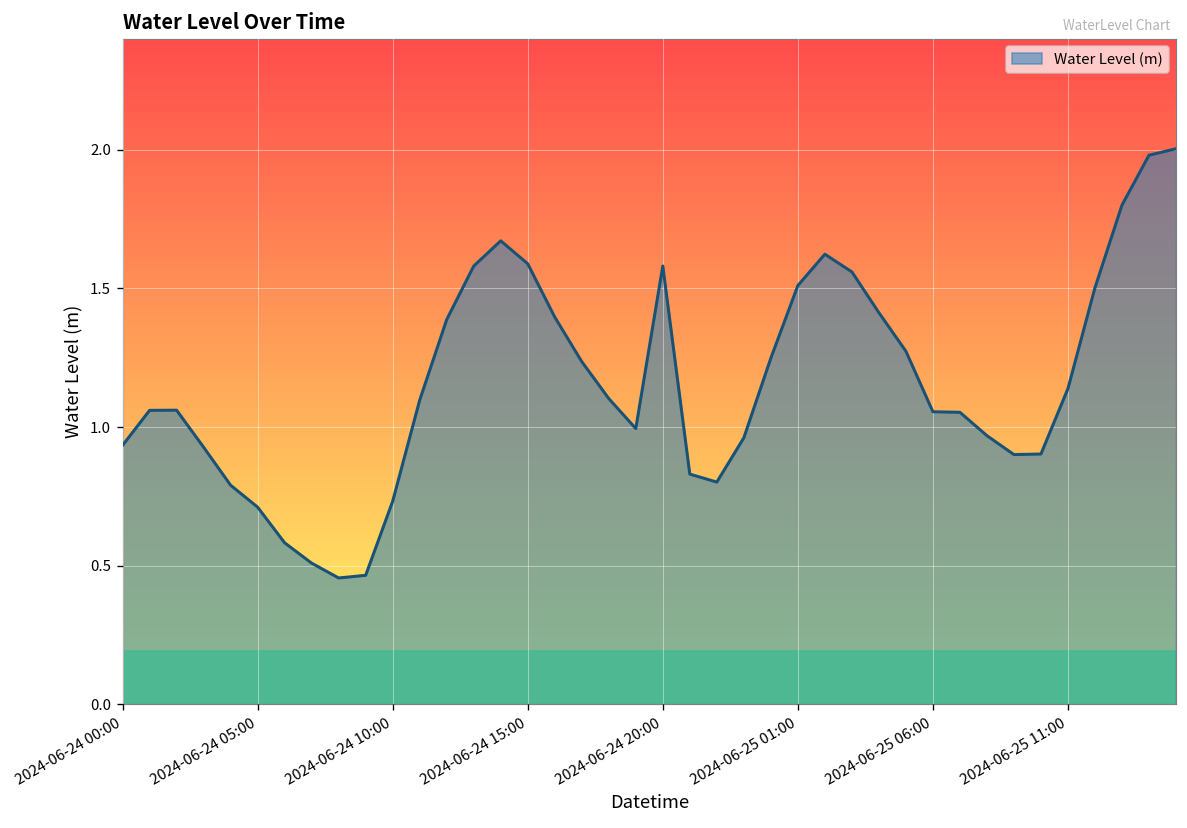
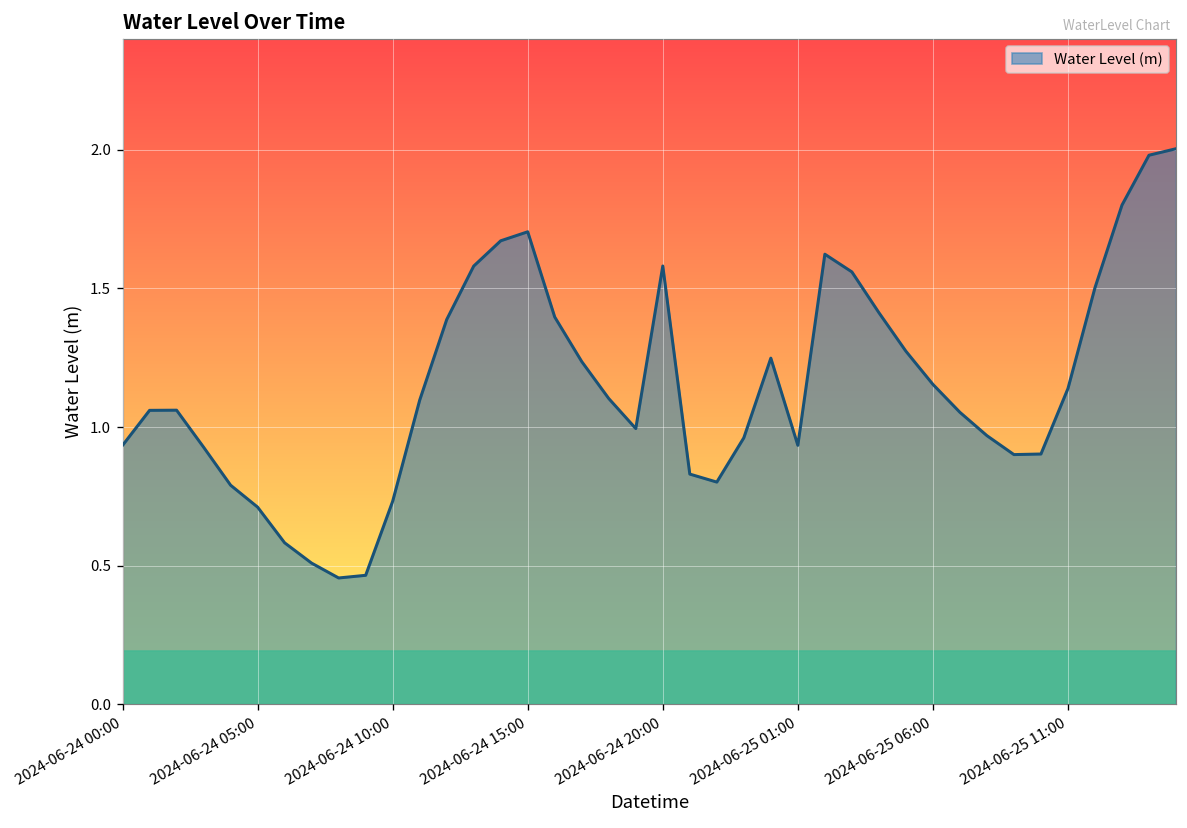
2024-06-24 15:00: 1.59 -> 1.70
2024-06-25 01:00: 1.51 -> 0.93
2024-06-25 06:00: 1.06 -> 1.15
